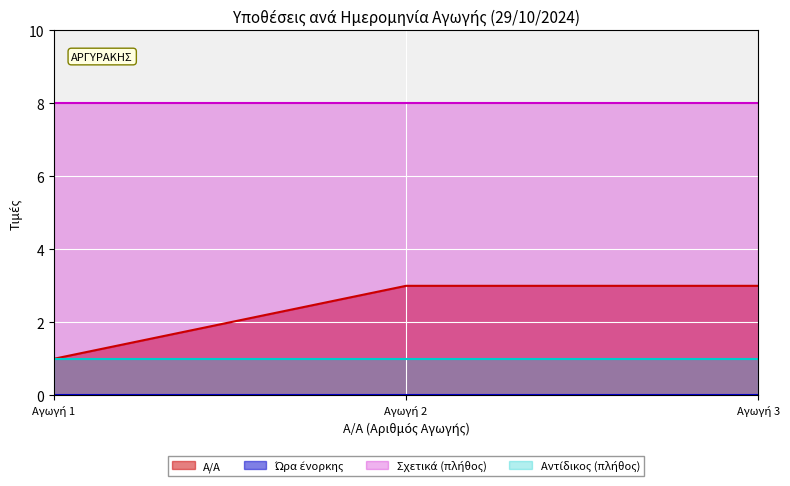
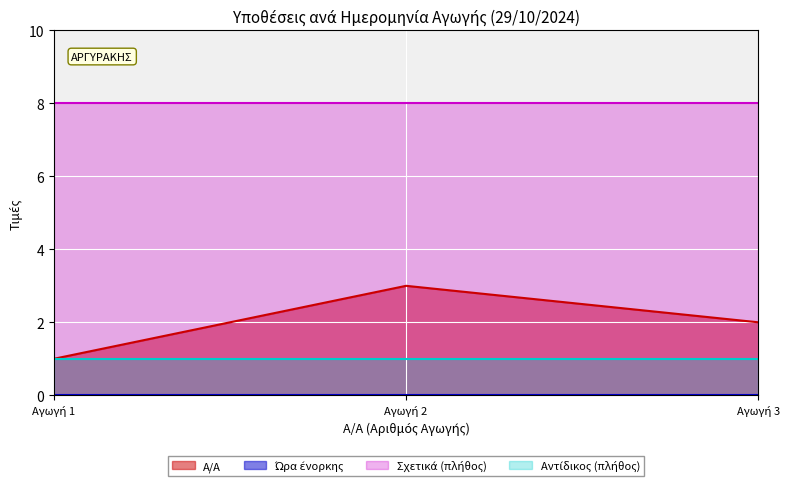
A/A, Αγωγή 3: 3 -> 2
